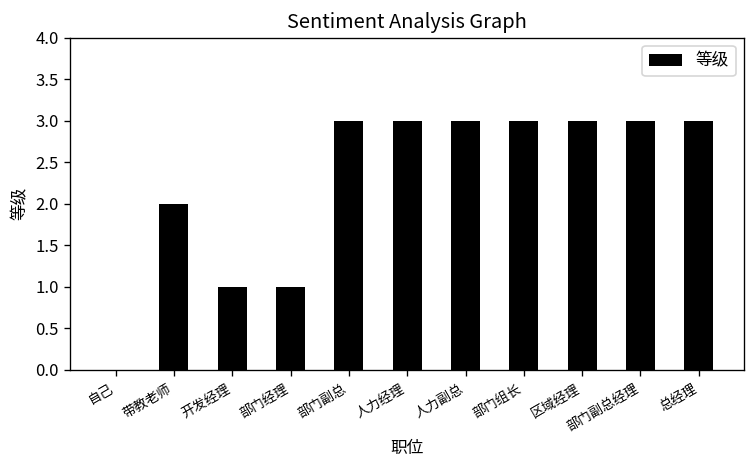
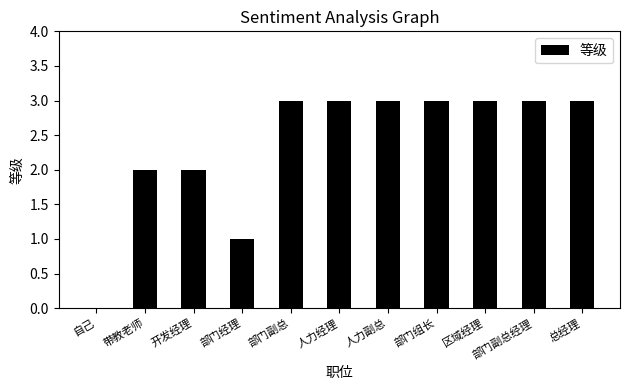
开发经理: 1 -> 2
